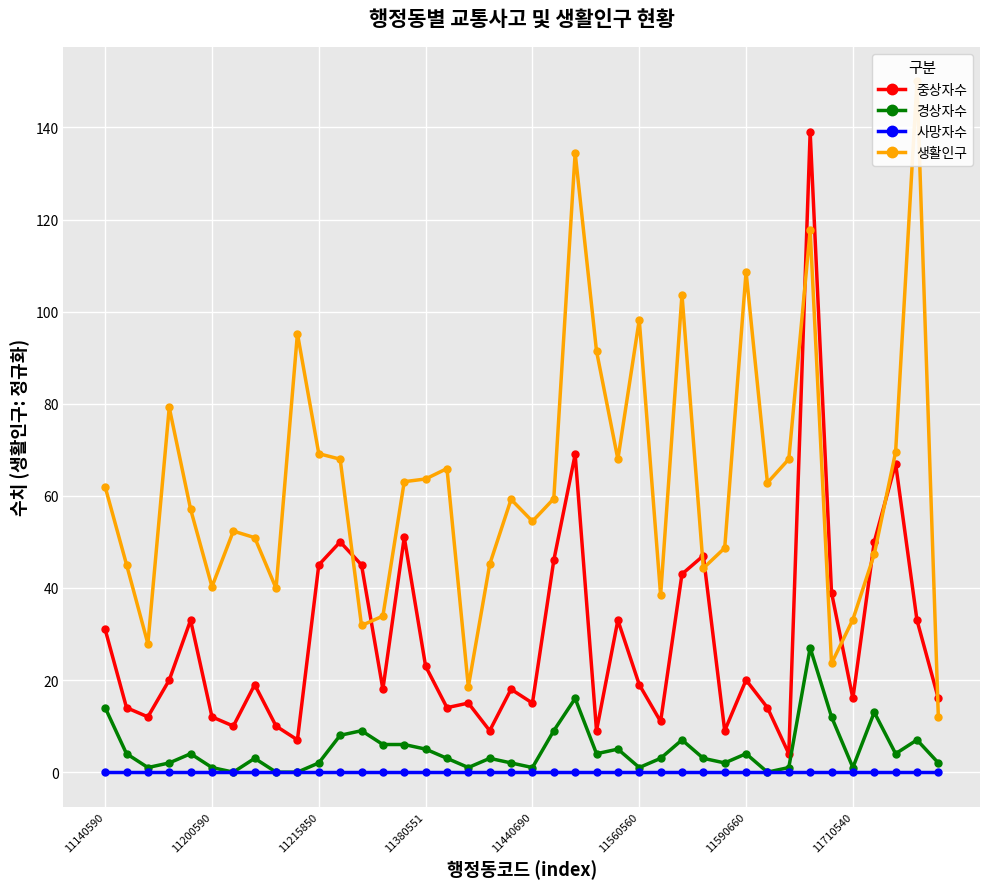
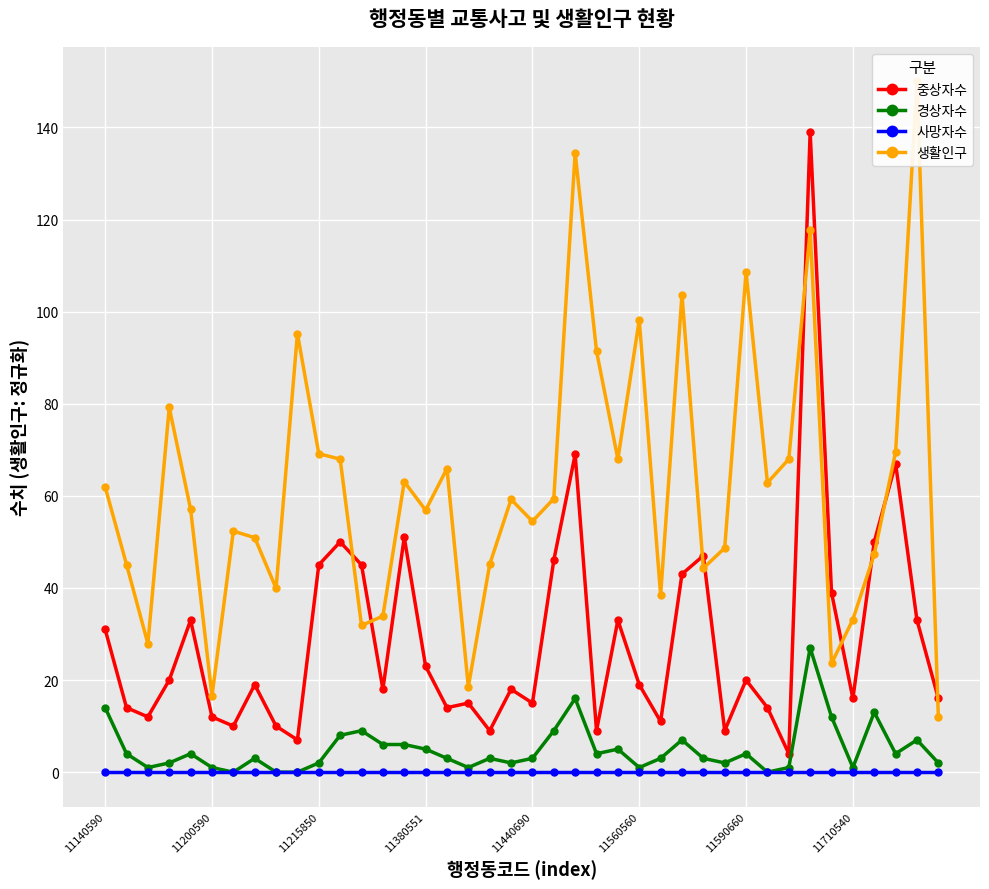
생활인구, 11200590: 40 -> 16
생활인구, 11380551: 64 -> 57
경상자수, 11440690: 1 -> 3
